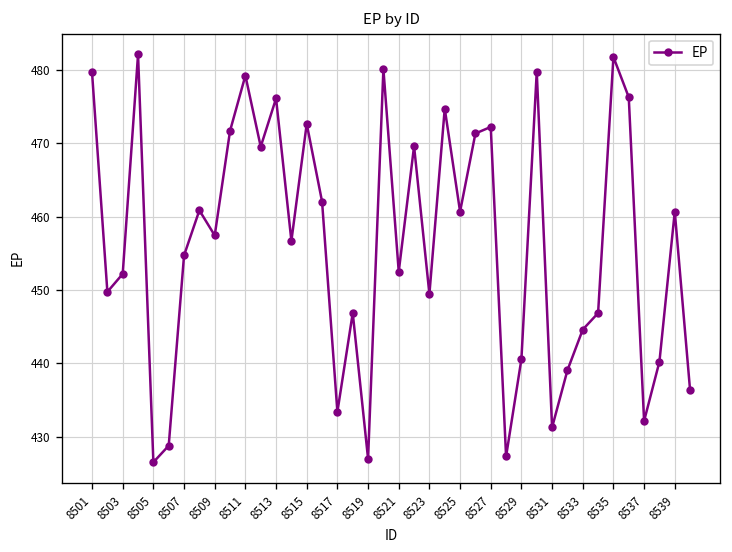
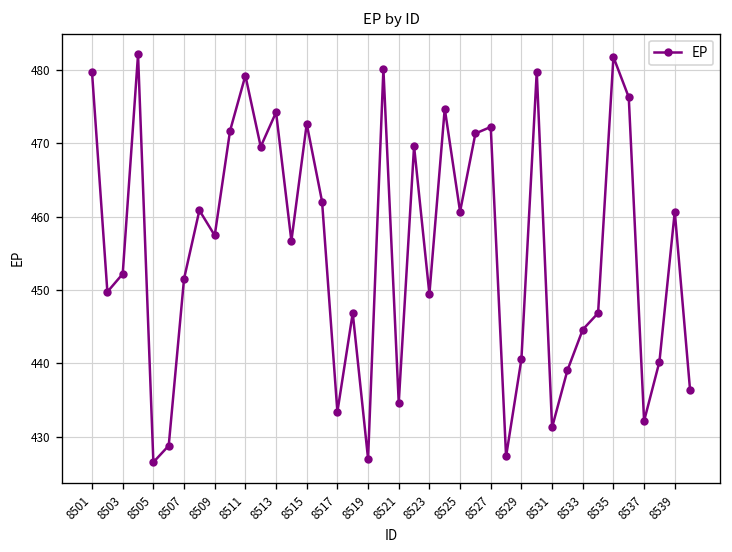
8507: 455 -> 452
8513: 476 -> 474
8521: 453 -> 435
